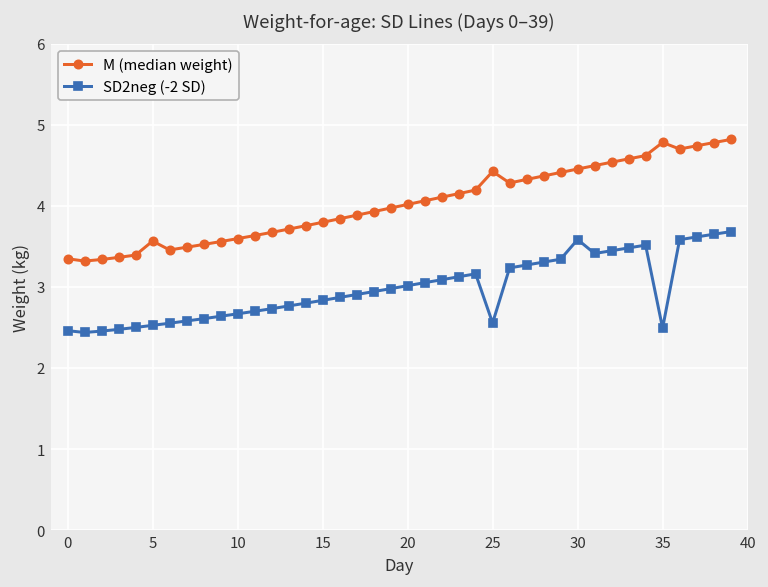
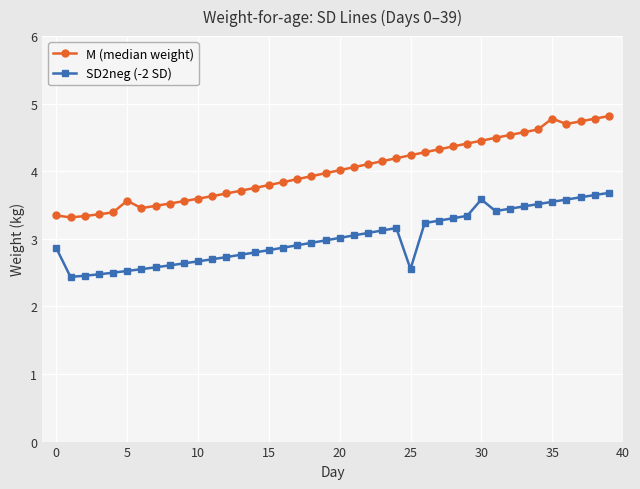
SD2neg (-2 SD), 0: 2.5 -> 2.9
M (median weight), 25: 4.4 -> 4.2
SD2neg (-2 SD), 35: 2.5 -> 3.5
